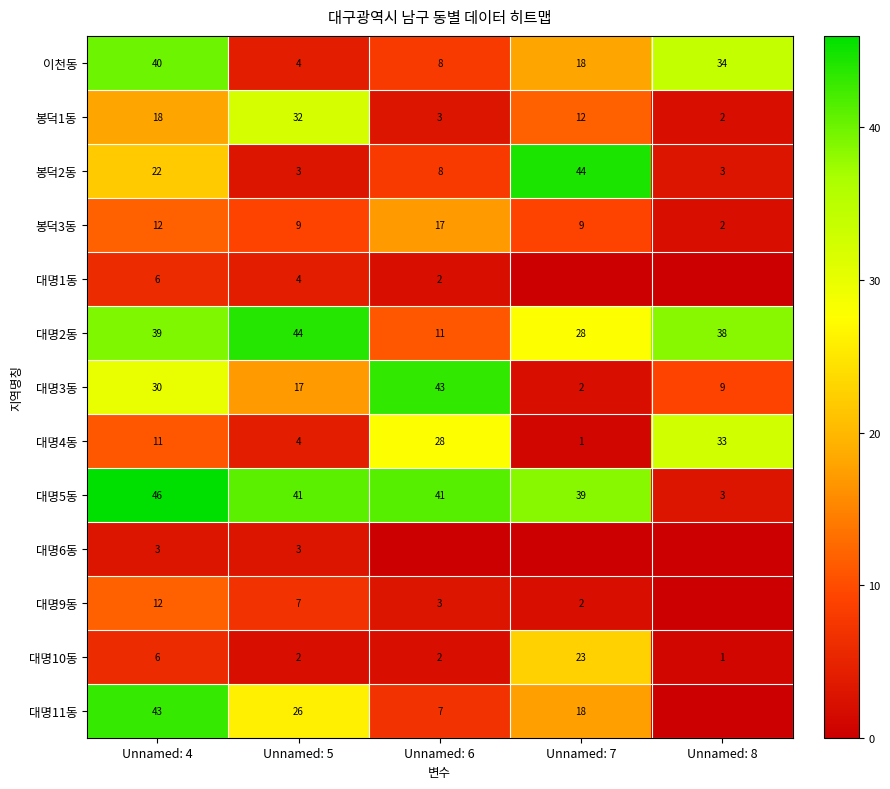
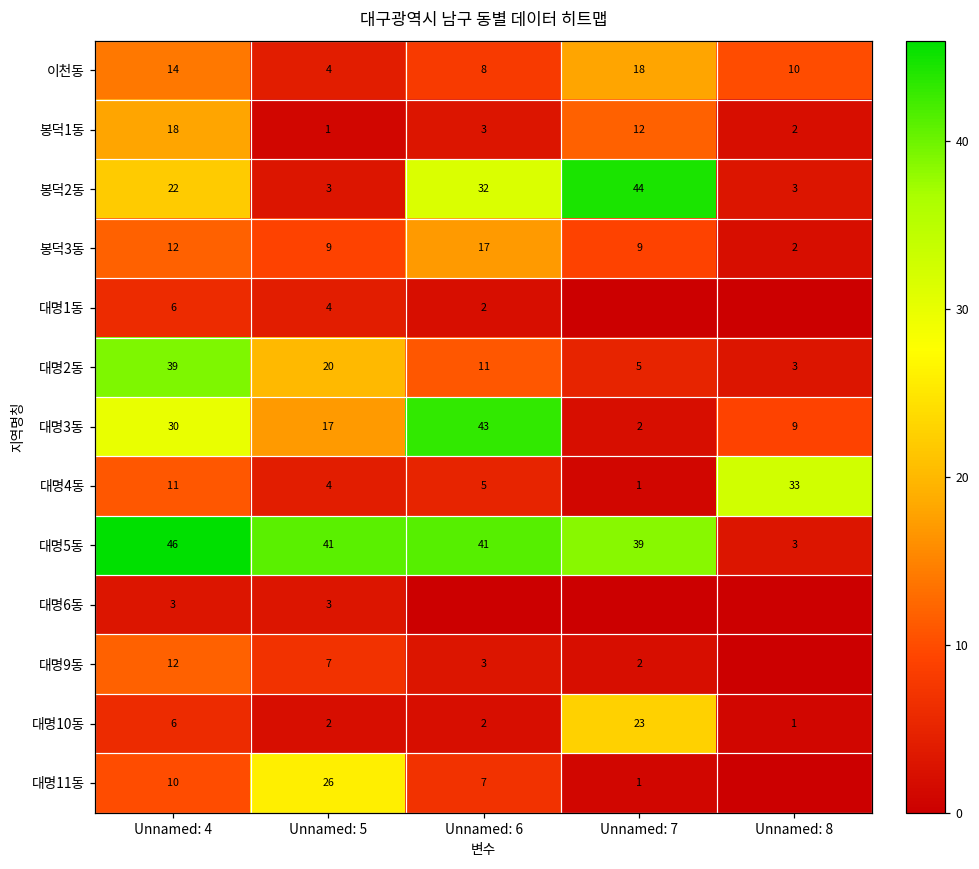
이천동, Unnamed: 4: 40 -> 14
이천동, Unnamed: 8: 34 -> 10
봉덕1동, Unnamed: 5: 32 -> 1
봉덕2동, Unnamed: 6: 8 -> 32
대명2동, Unnamed: 5: 44 -> 20
대명2동, Unnamed: 7: 28 -> 5
대명2동, Unnamed: 8: 38 -> 3
대명4동, Unnamed: 6: 28 -> 5
대명11동, Unnamed: 4: 43 -> 10
대명11동, Unnamed: 7: 18 -> 1
